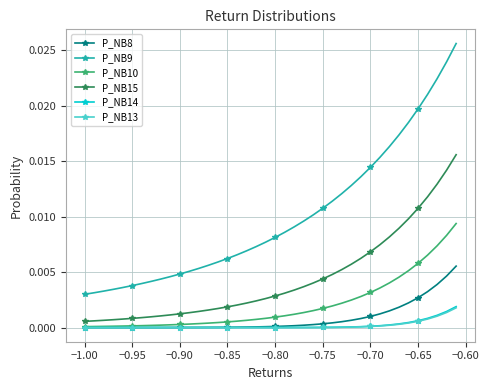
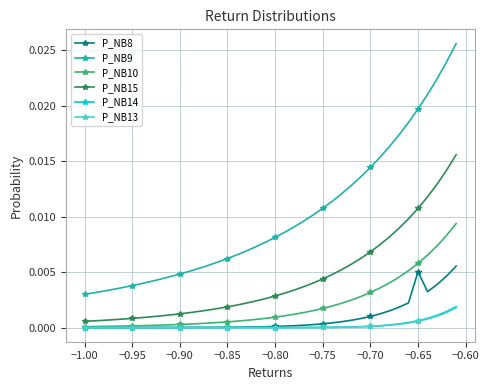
P_NB8, −0.65: 0.0027 -> 0.0050
